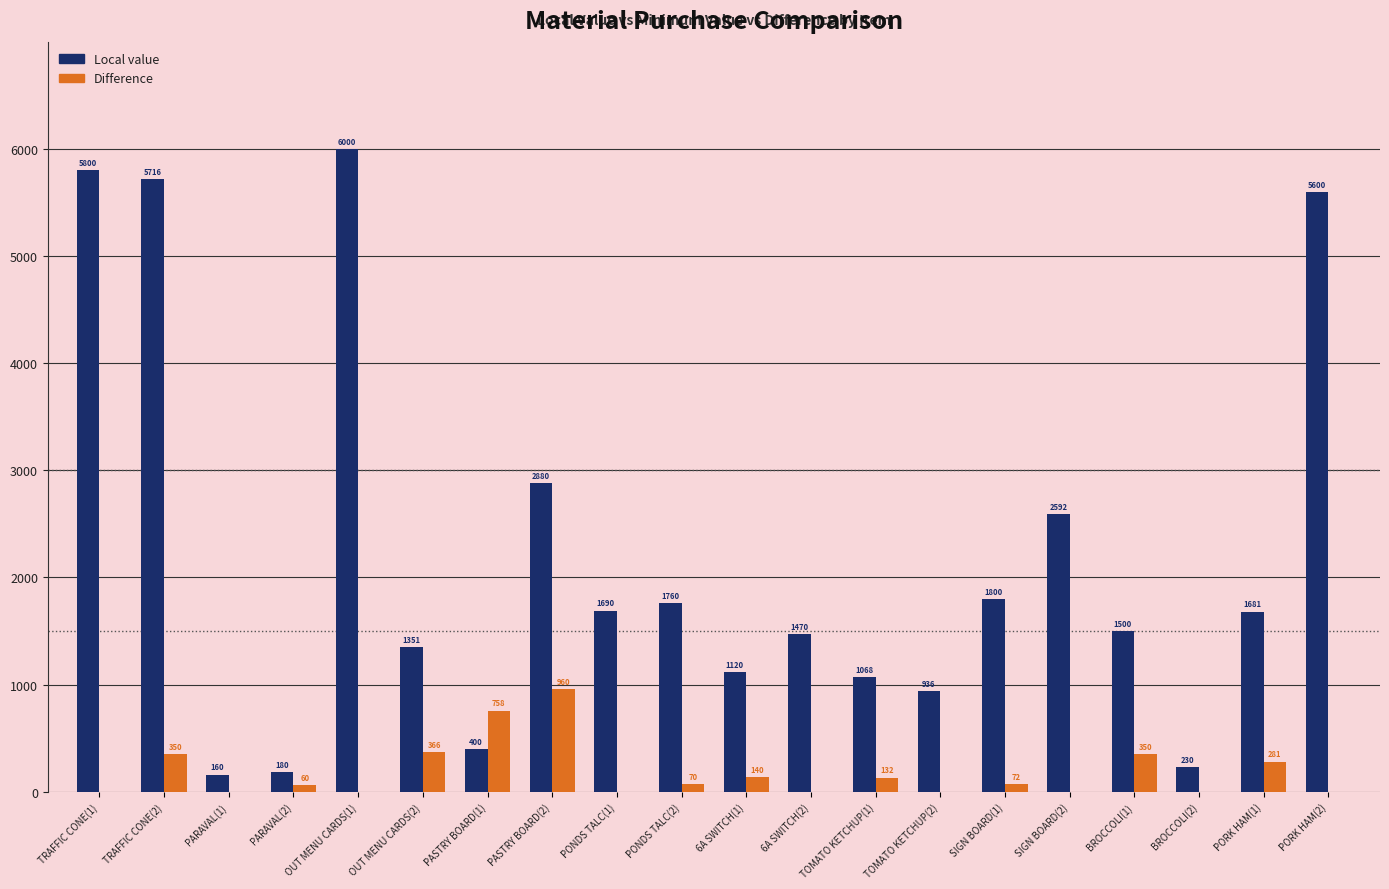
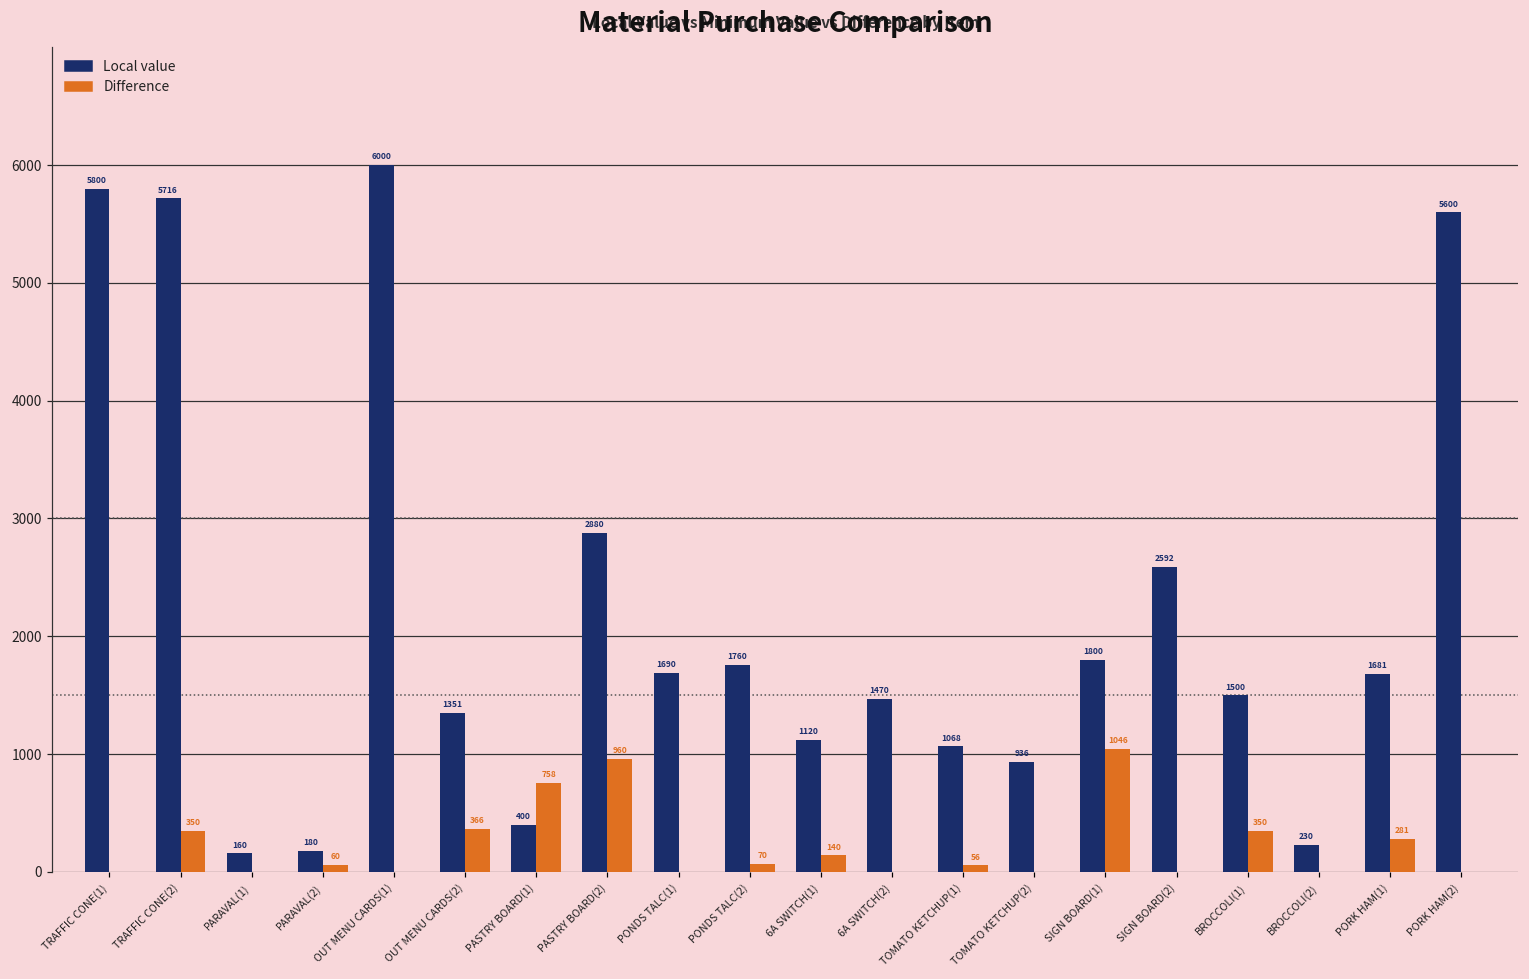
Difference, TOMATO KETCHUP(1): 132 -> 56
Difference, SIGN BOARD(1): 72 -> 1046
